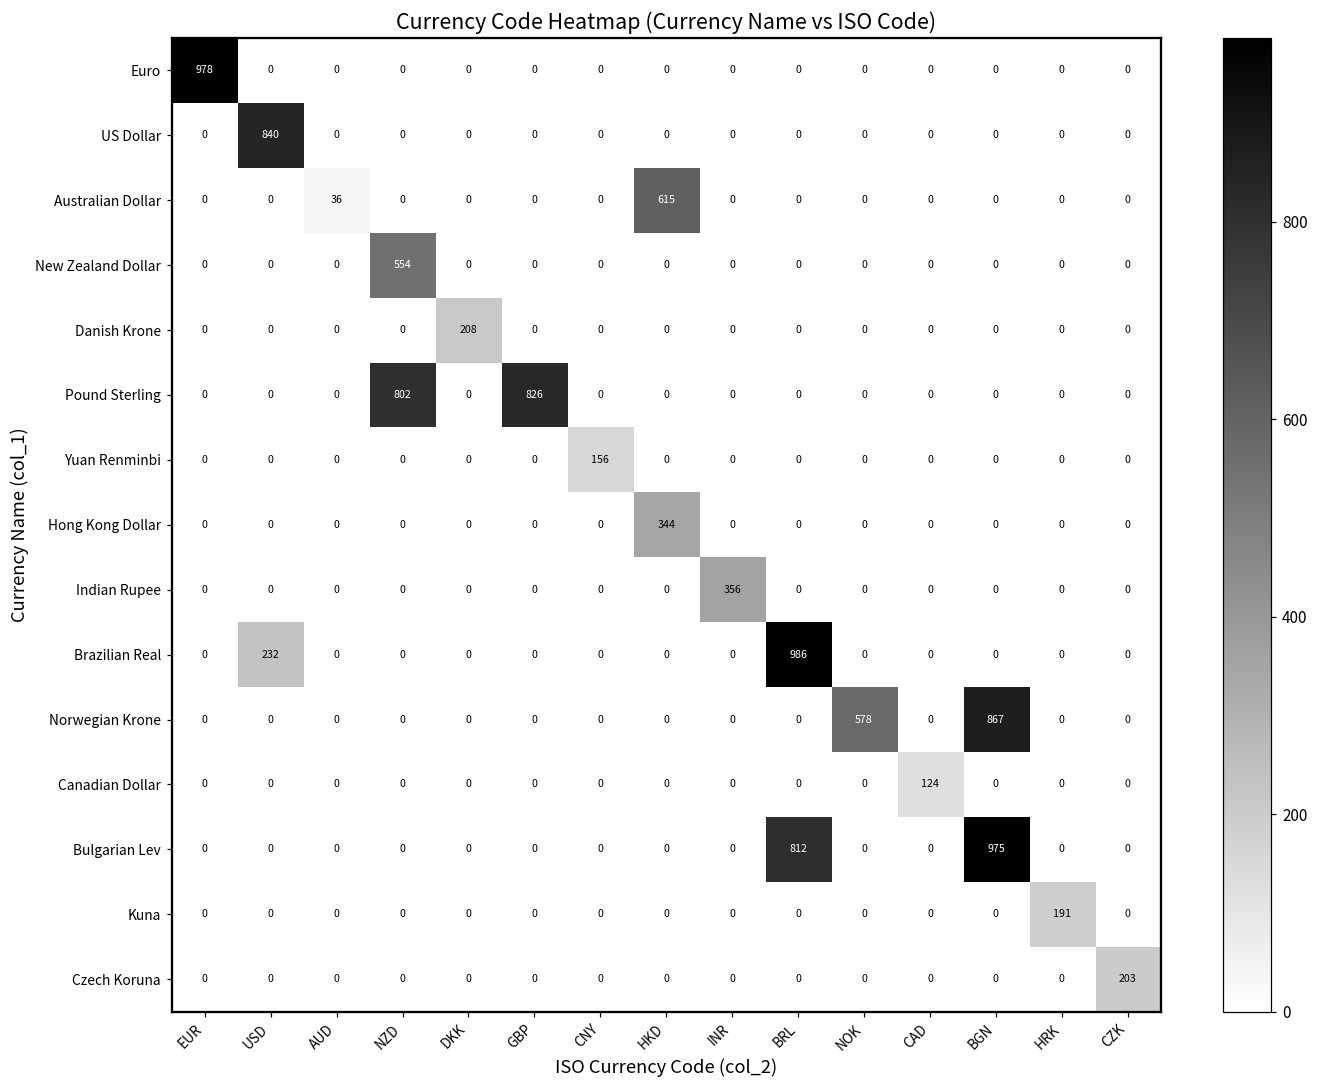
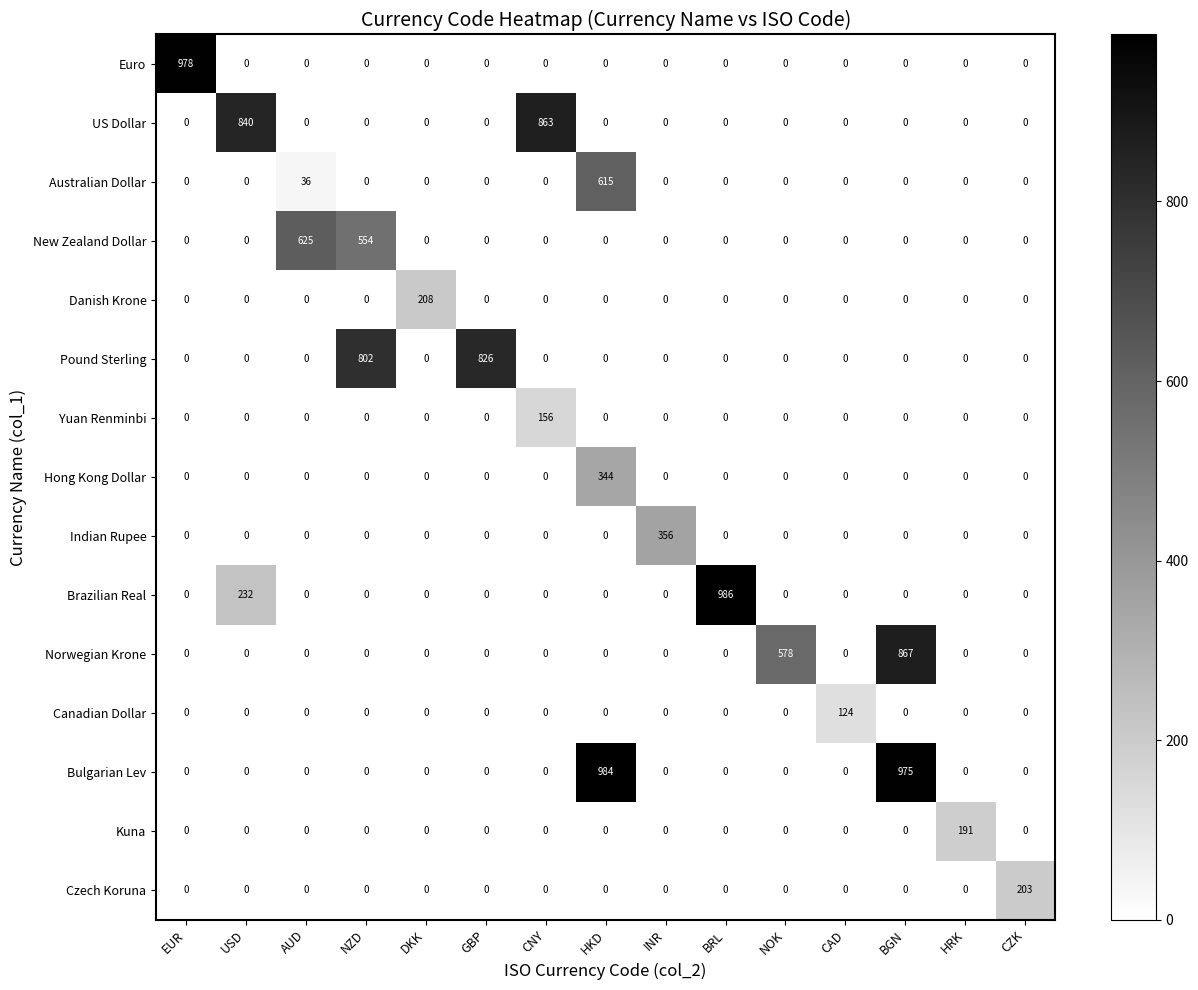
US Dollar, CNY: 0 -> 863
New Zealand Dollar, AUD: 0 -> 625
Bulgarian Lev, HKD: 0 -> 984
Bulgarian Lev, BRL: 812 -> 0
